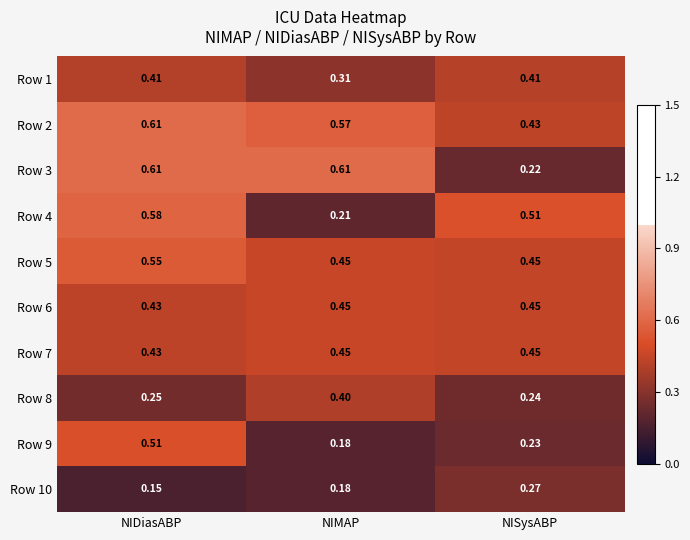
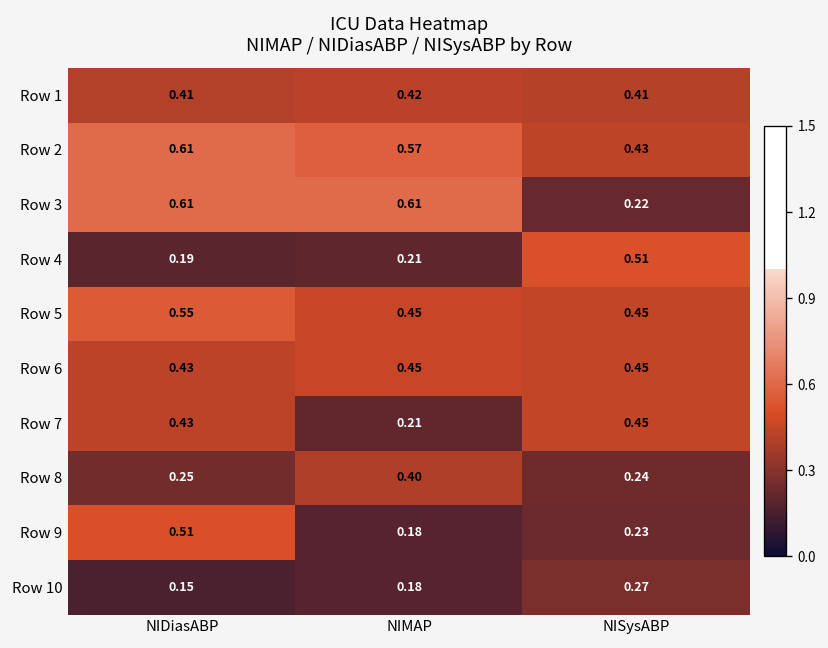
Row 1, NIMAP: 0.31 -> 0.42
Row 4, NIDiasABP: 0.58 -> 0.19
Row 7, NIMAP: 0.45 -> 0.21
